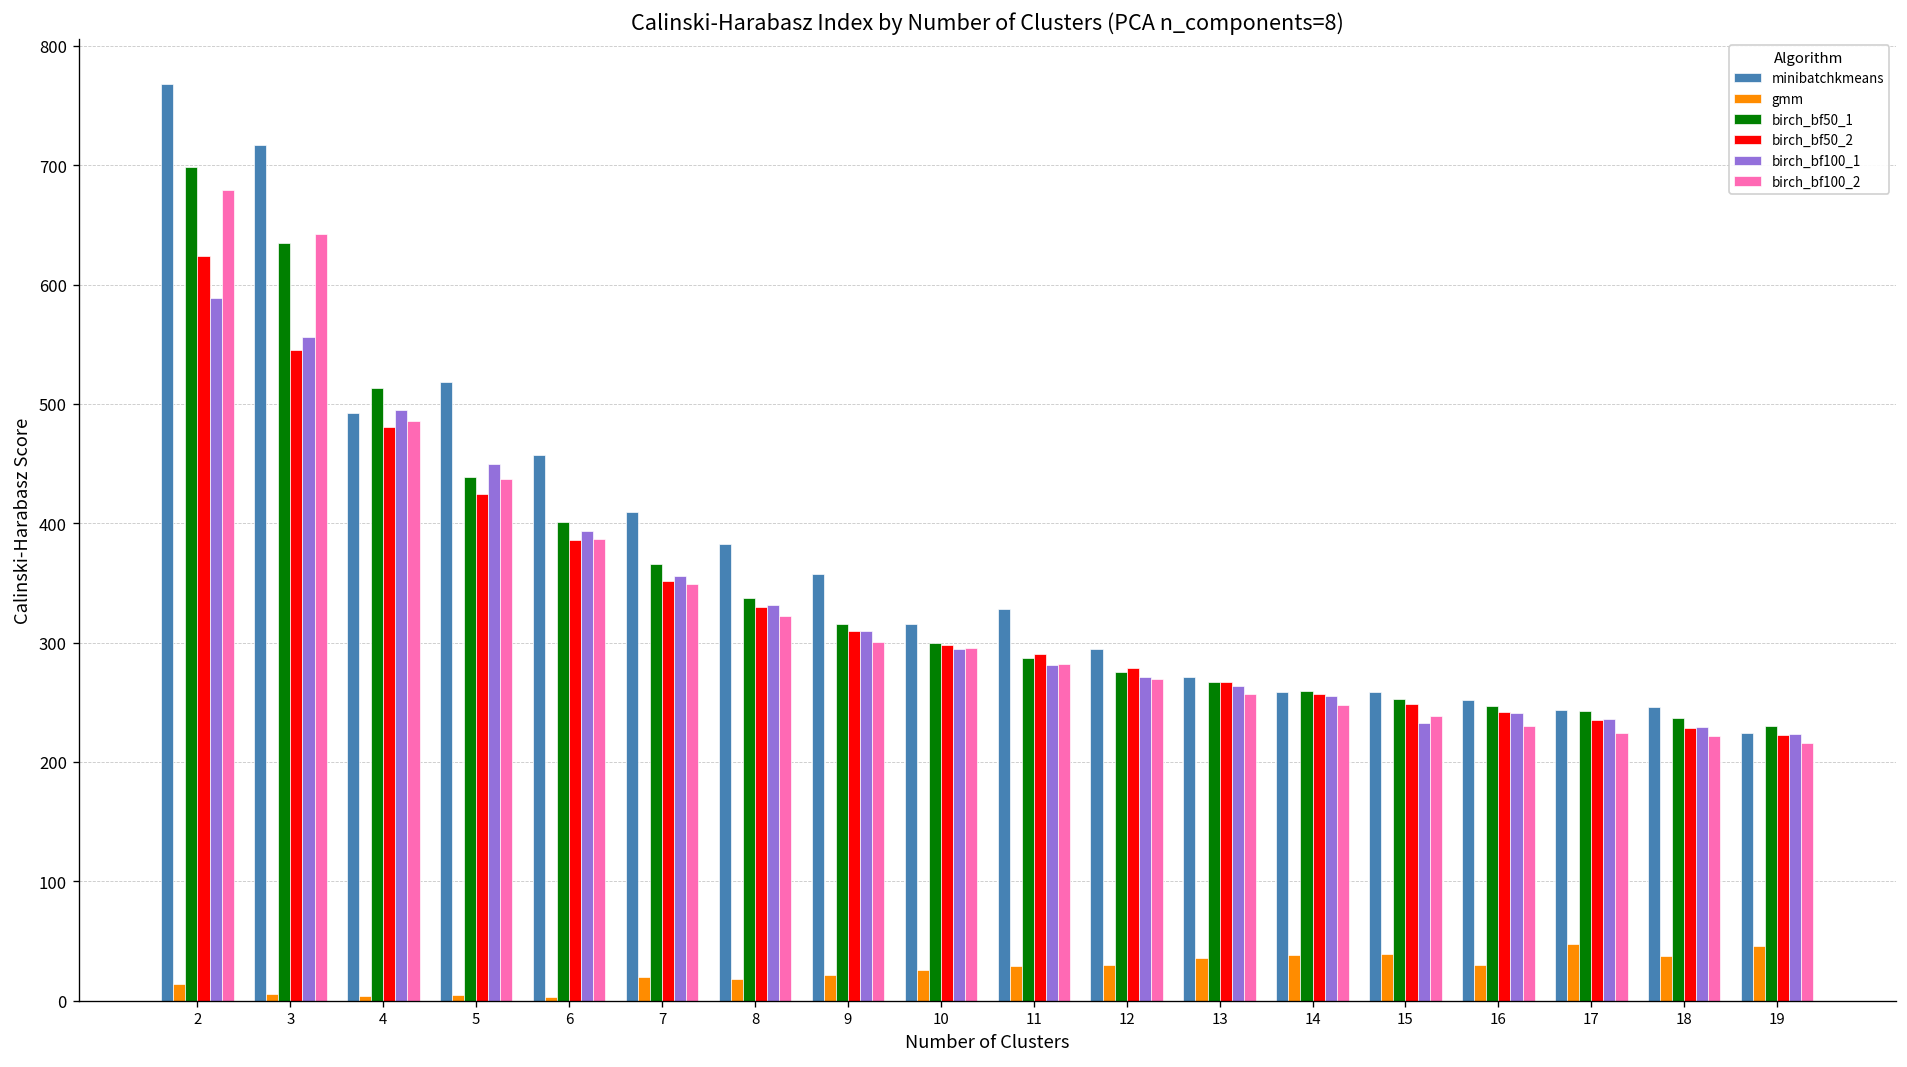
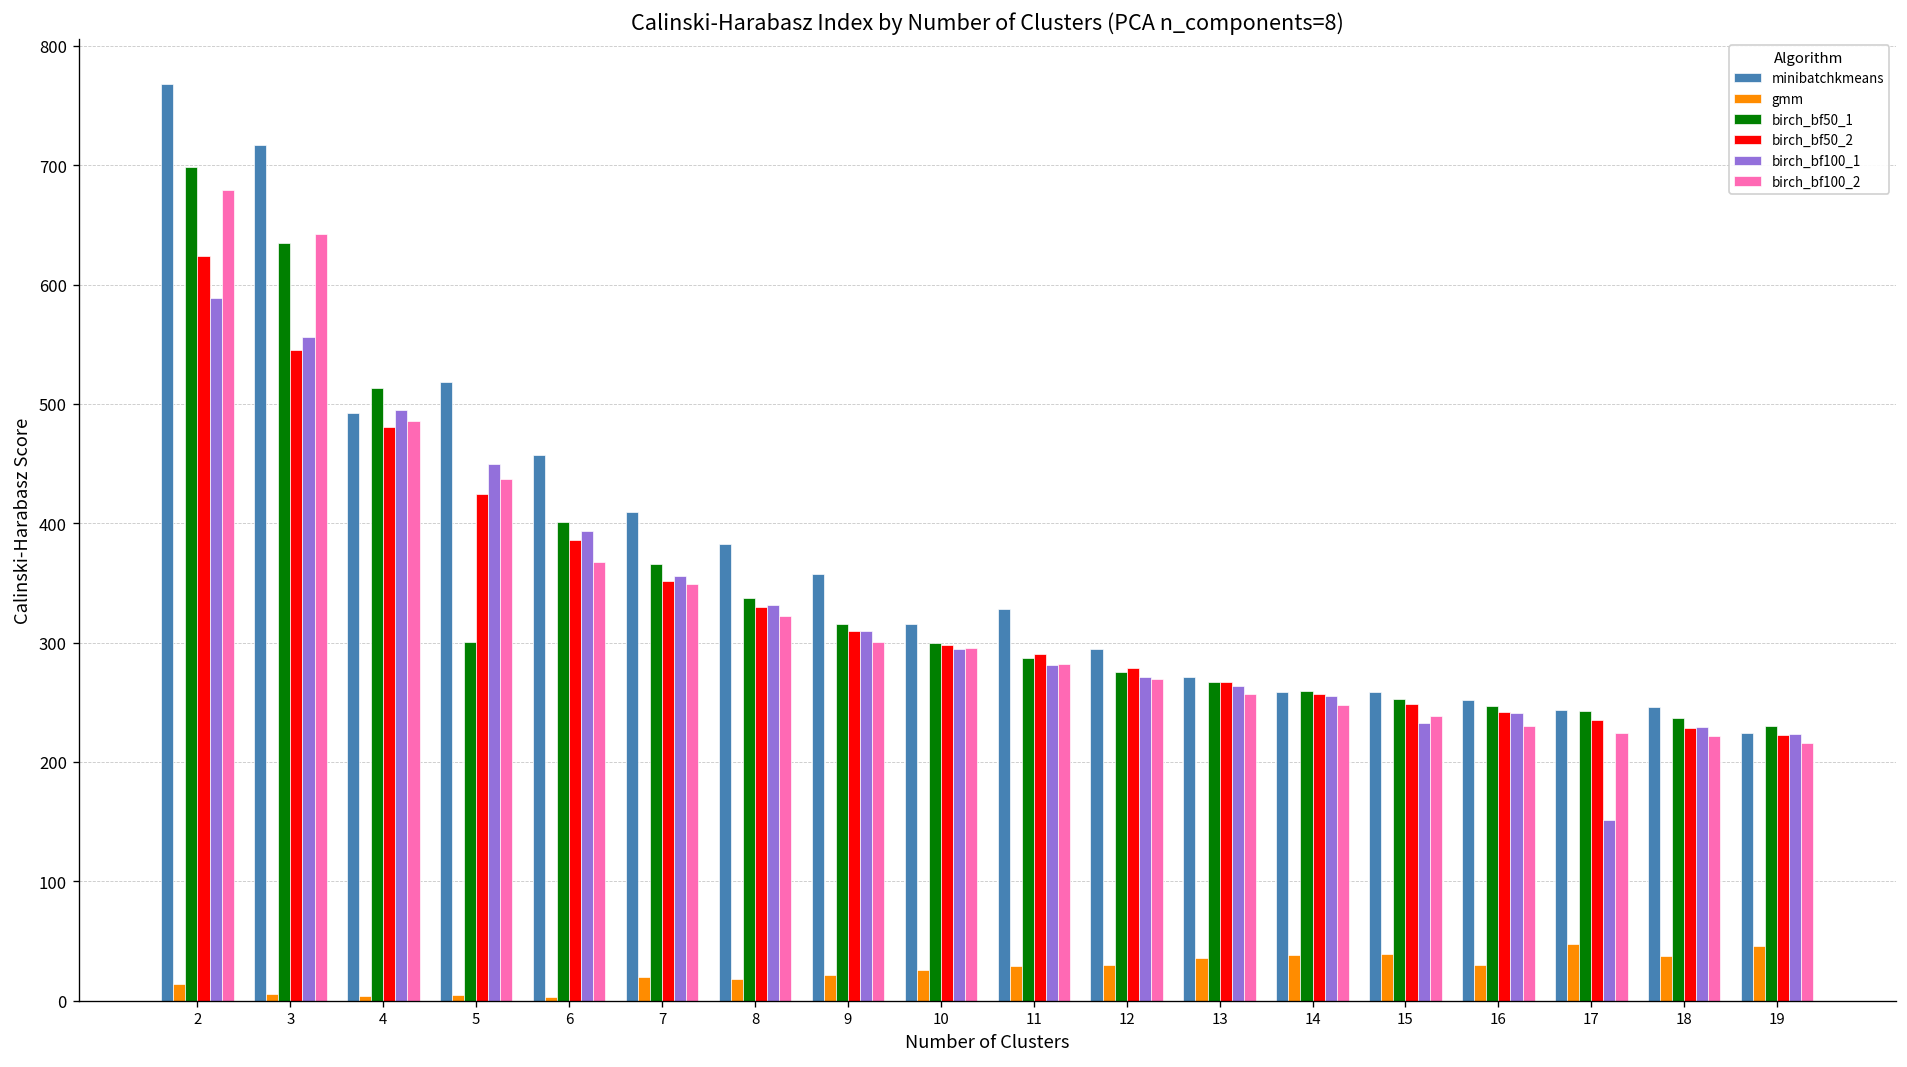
birch_bf50_1, 5: 440 -> 300
birch_bf100_2, 6: 390 -> 370
birch_bf100_1, 17: 240 -> 150
